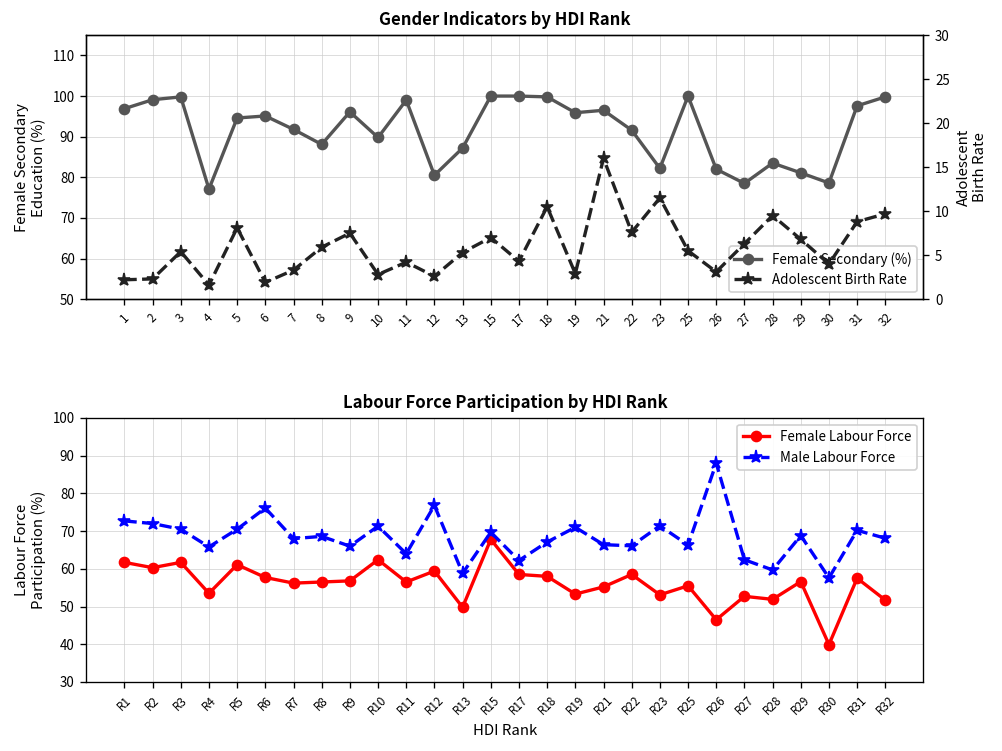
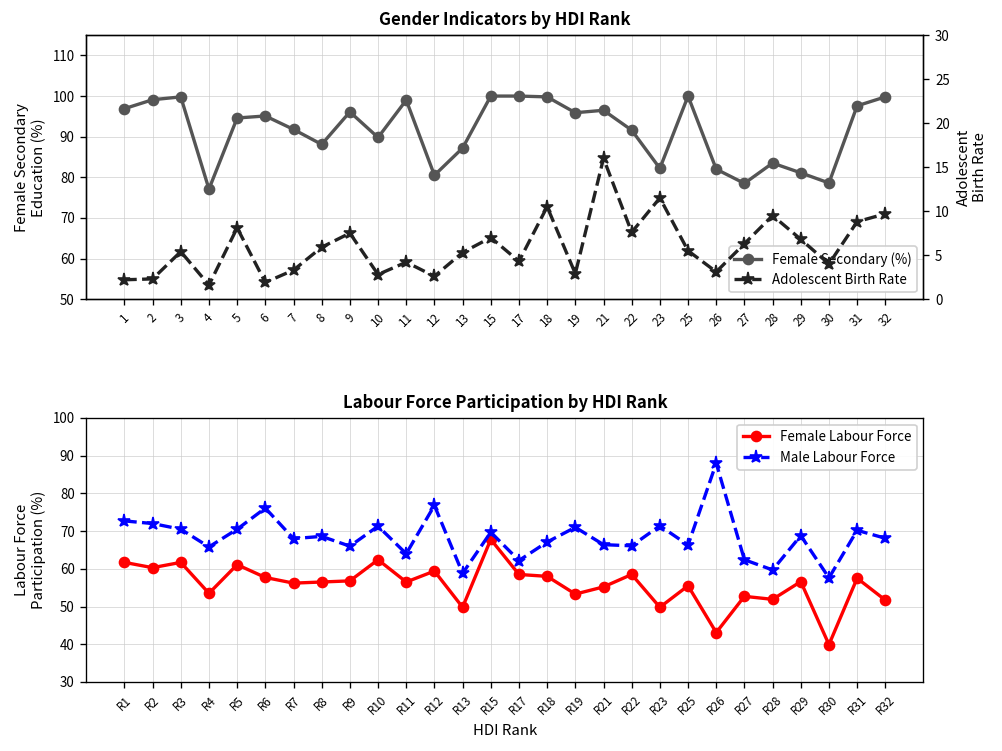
Labour Force Participation by HDI Rank, Female Labour Force, R23: 53 -> 50
Labour Force Participation by HDI Rank, Female Labour Force, R26: 47 -> 43
